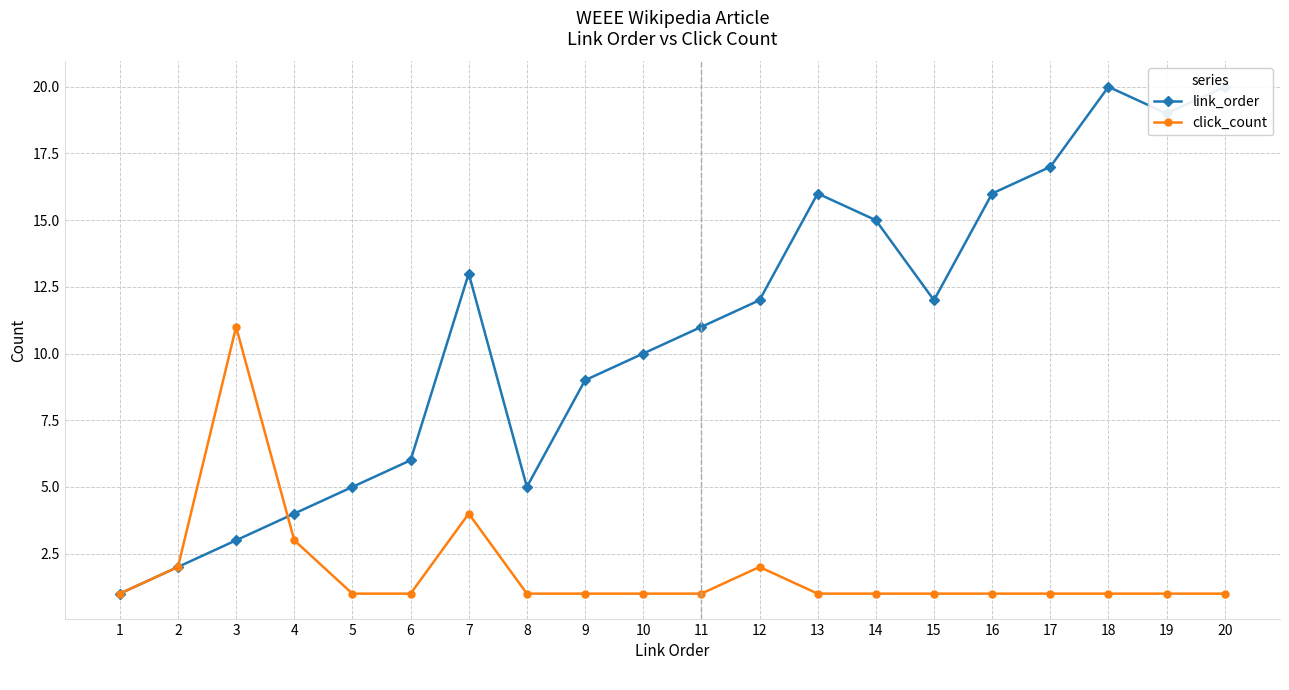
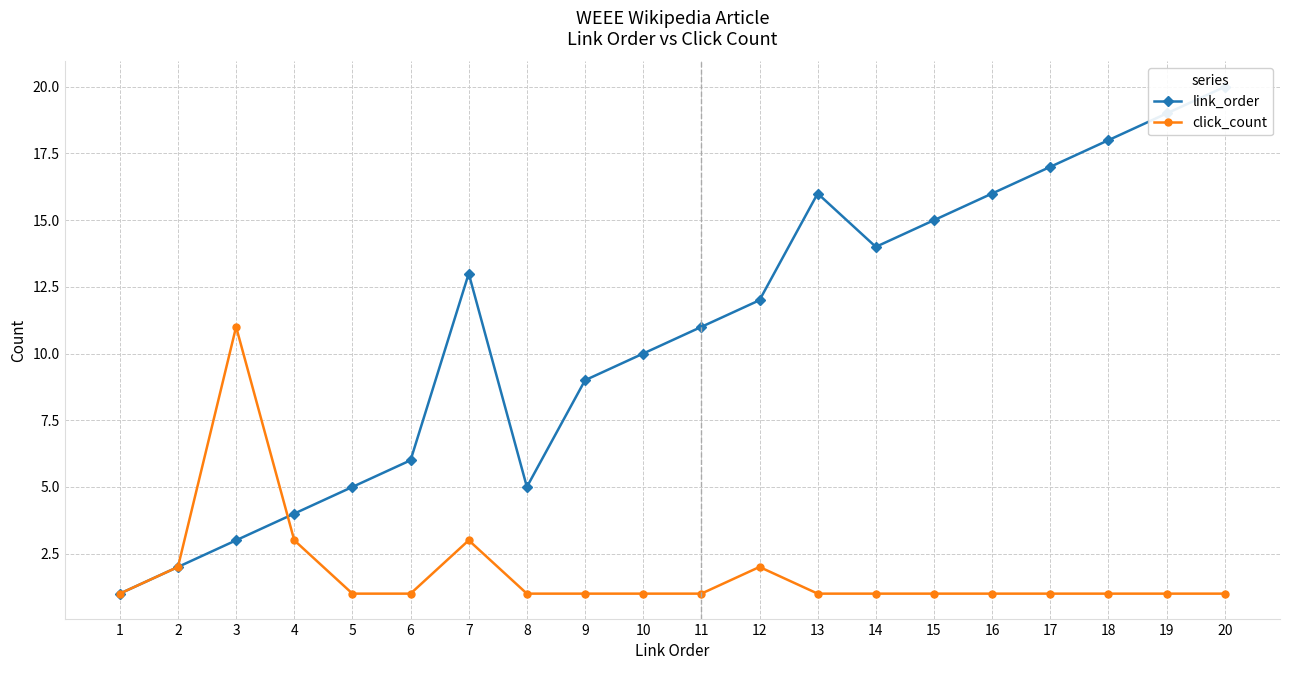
click_count, 7: 4 -> 3
link_order, 14: 15 -> 14
link_order, 15: 12 -> 15
link_order, 18: 20 -> 18
